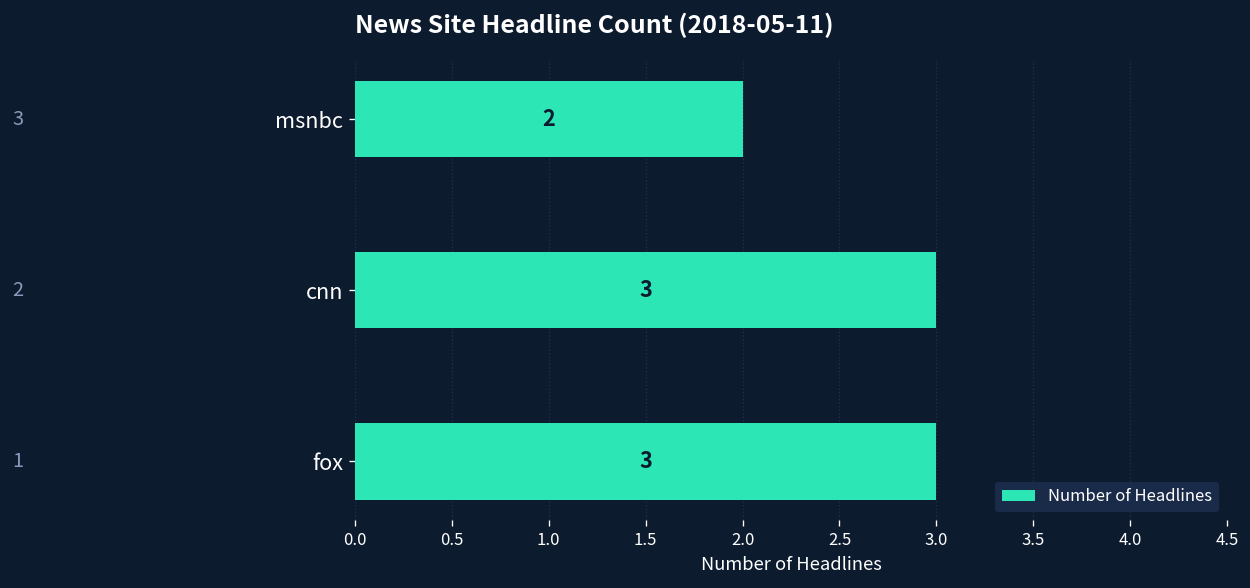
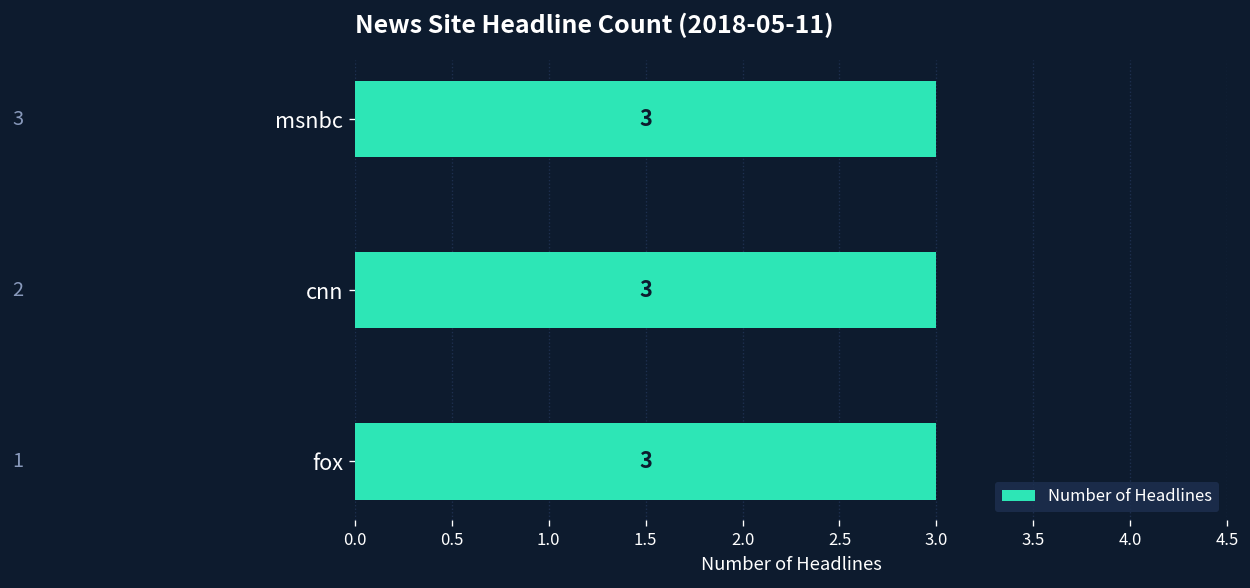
msnbc: 2 -> 3
